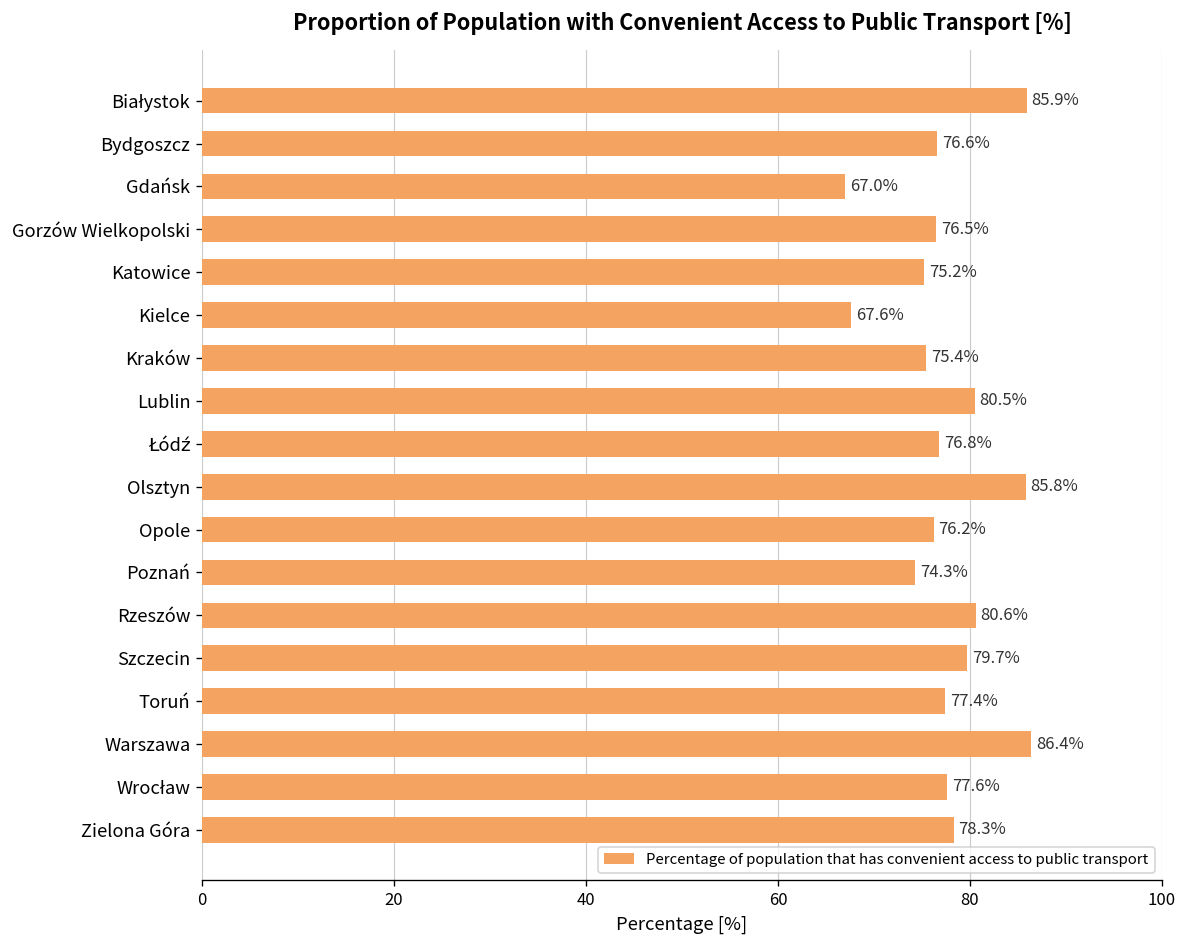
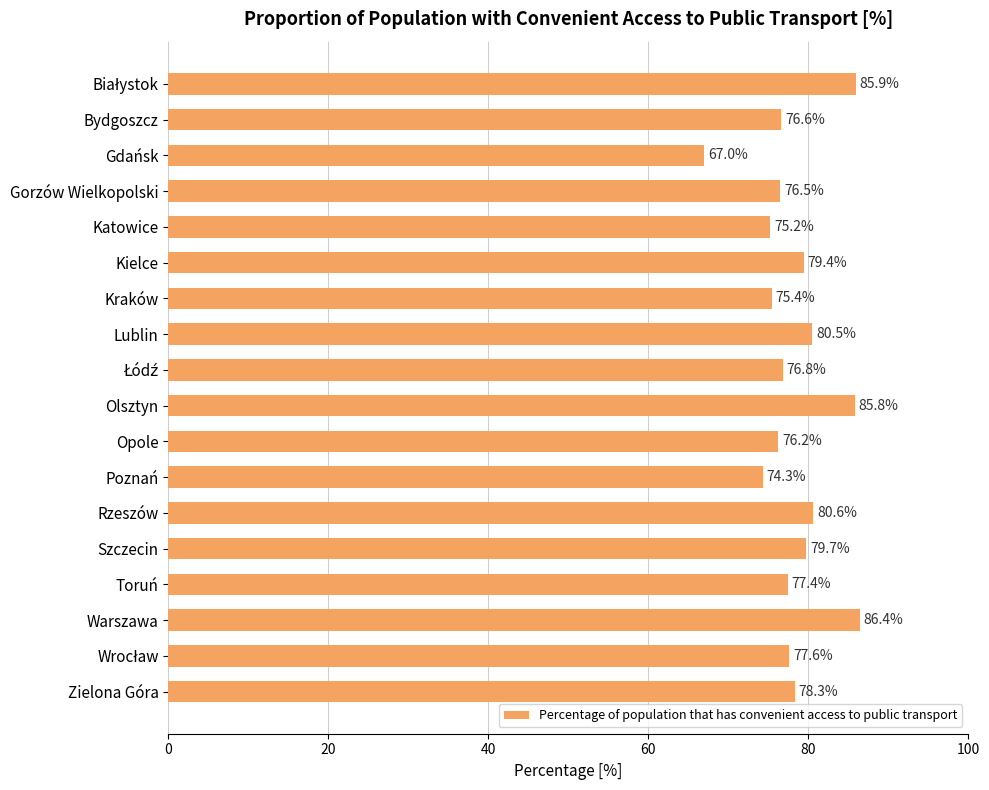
Kielce: 67.6% -> 79.4%
